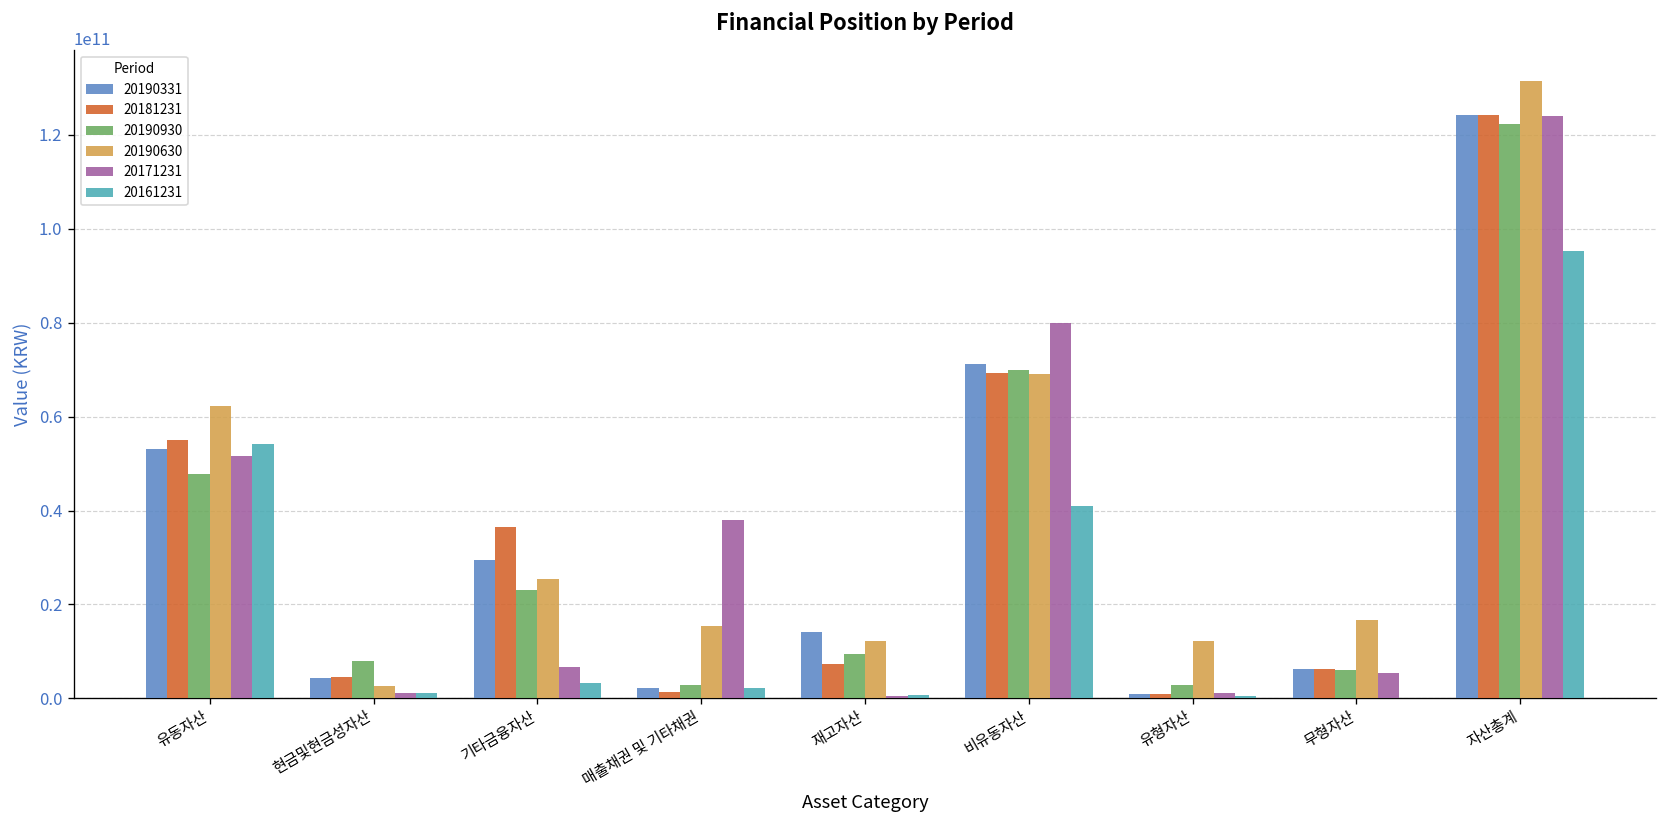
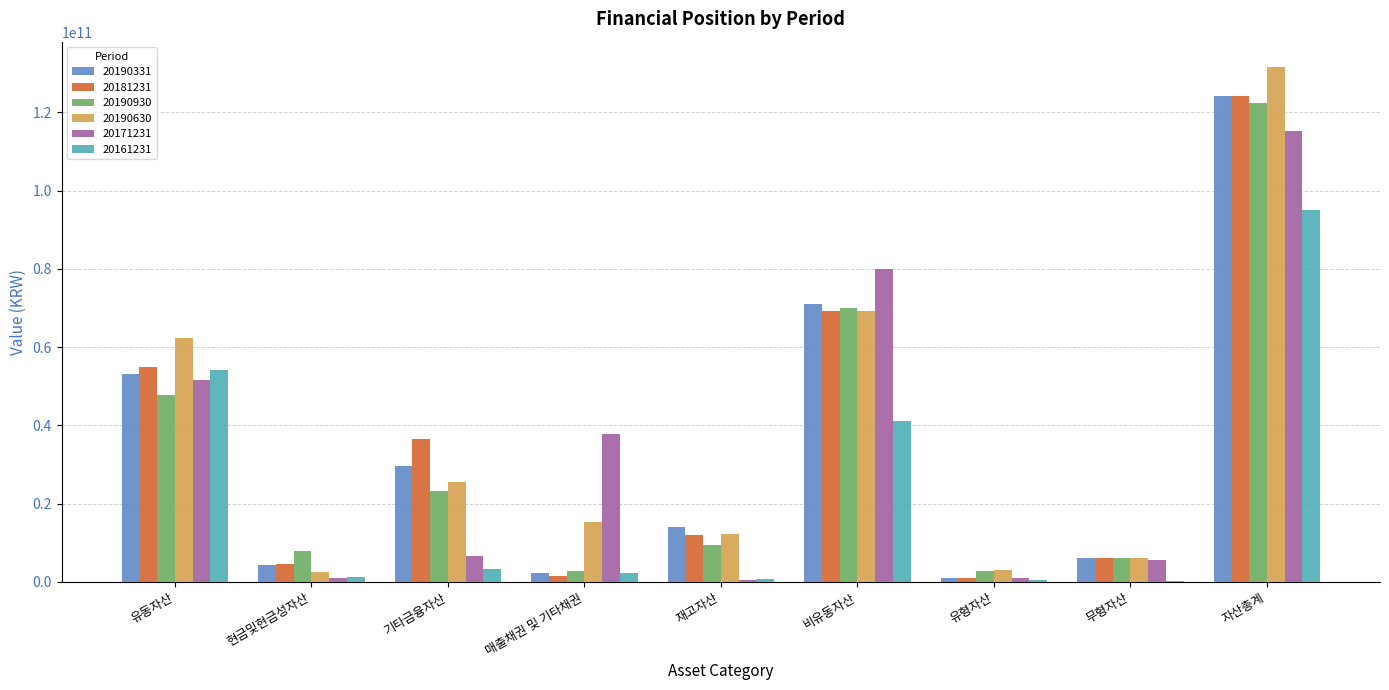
20181231, 재고자산: 7000000000 -> 12000000000
20190630, 유형자산: 12000000000 -> 3000000000
20190630, 무형자산: 17000000000 -> 6000000000
20171231, 자산총계: 124000000000 -> 115000000000
